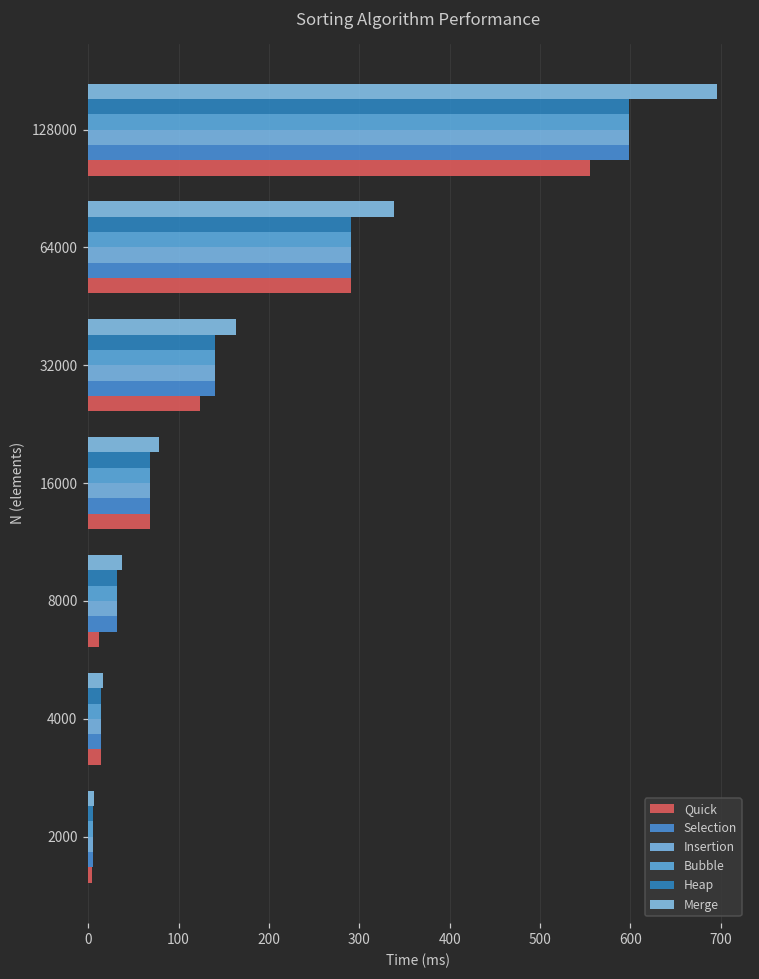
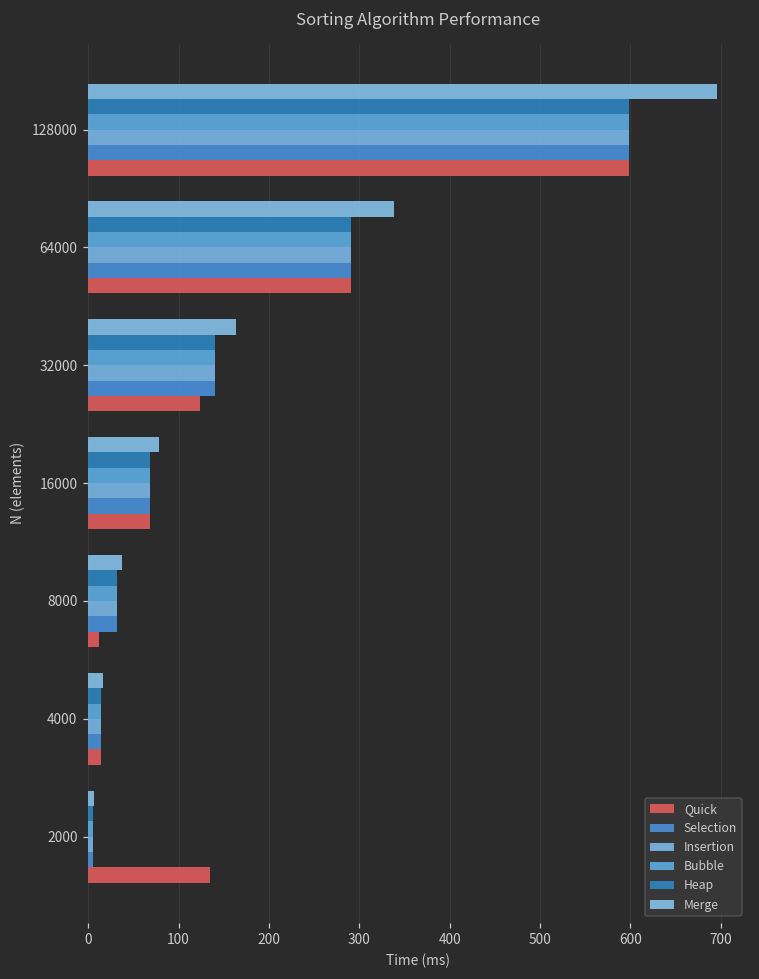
Quick, 128000: 560 -> 600
Quick, 2000: 0 -> 140
